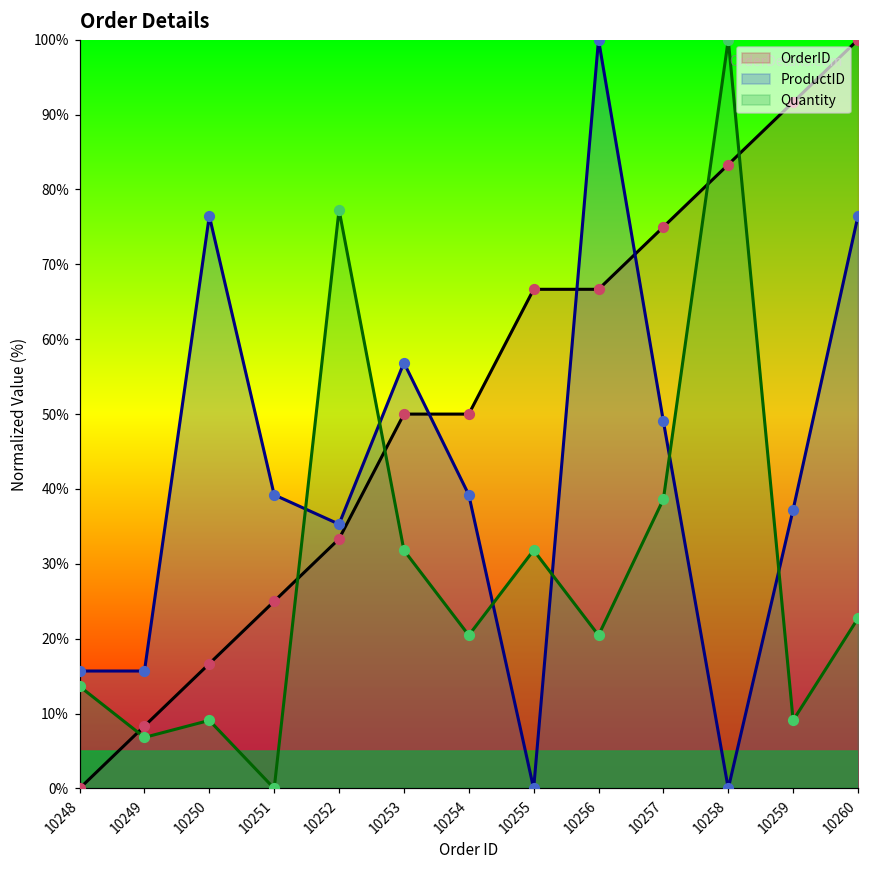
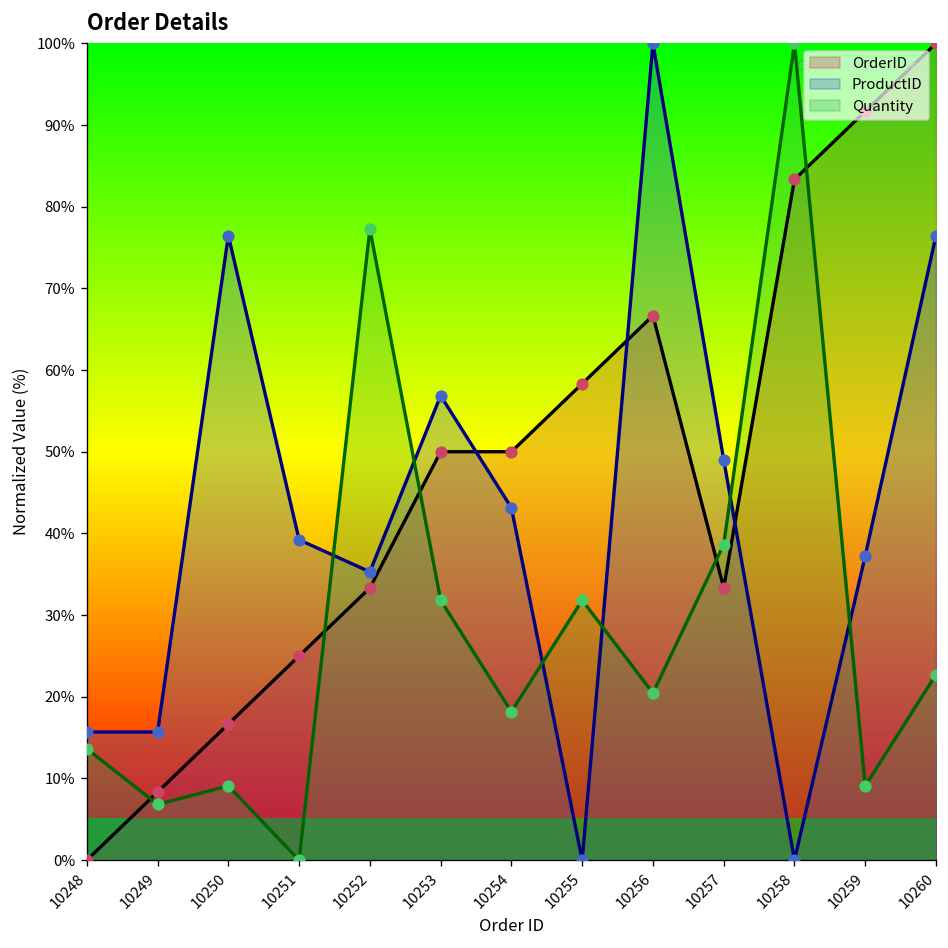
ProductID, 10254: 39% -> 43%
Quantity, 10254: 20% -> 18%
OrderID, 10255: 67% -> 58%
OrderID, 10257: 75% -> 33%
